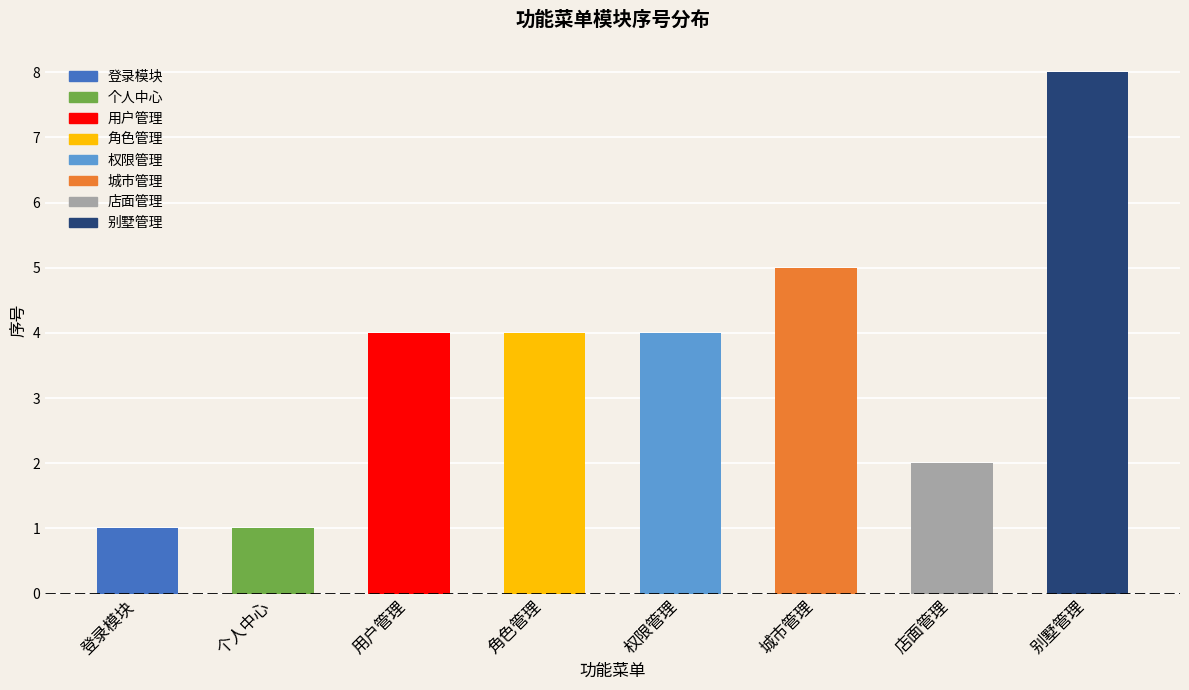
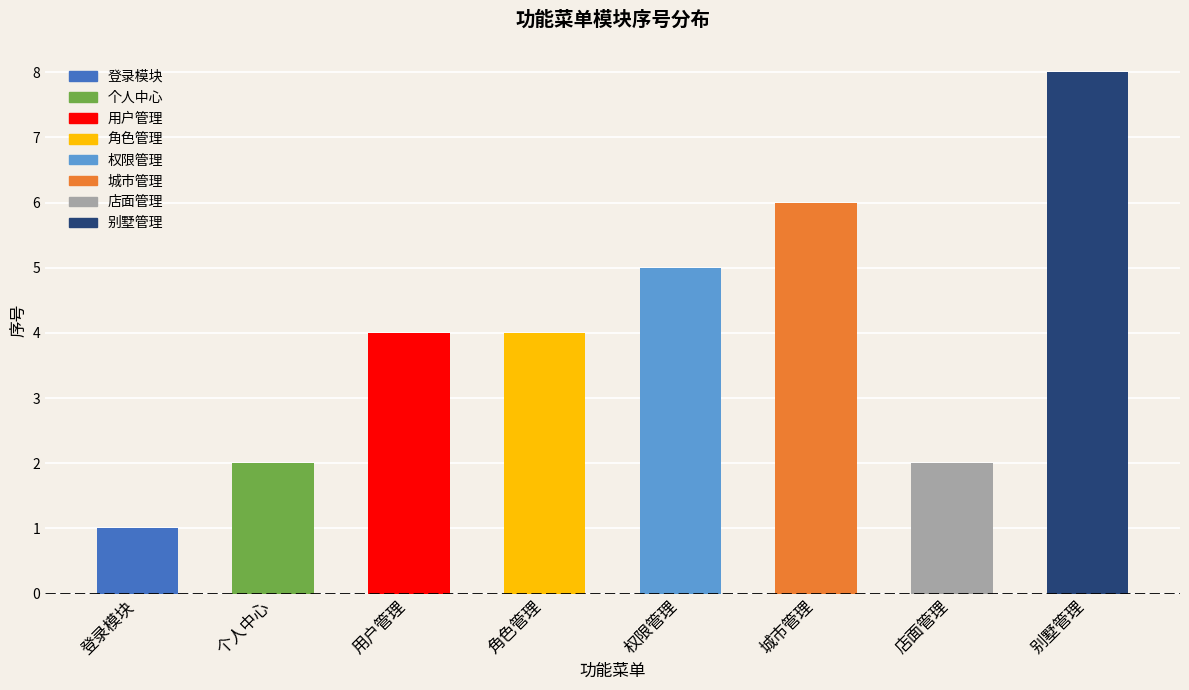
个人中心: 1 -> 2
权限管理: 4 -> 5
城市管理: 5 -> 6
